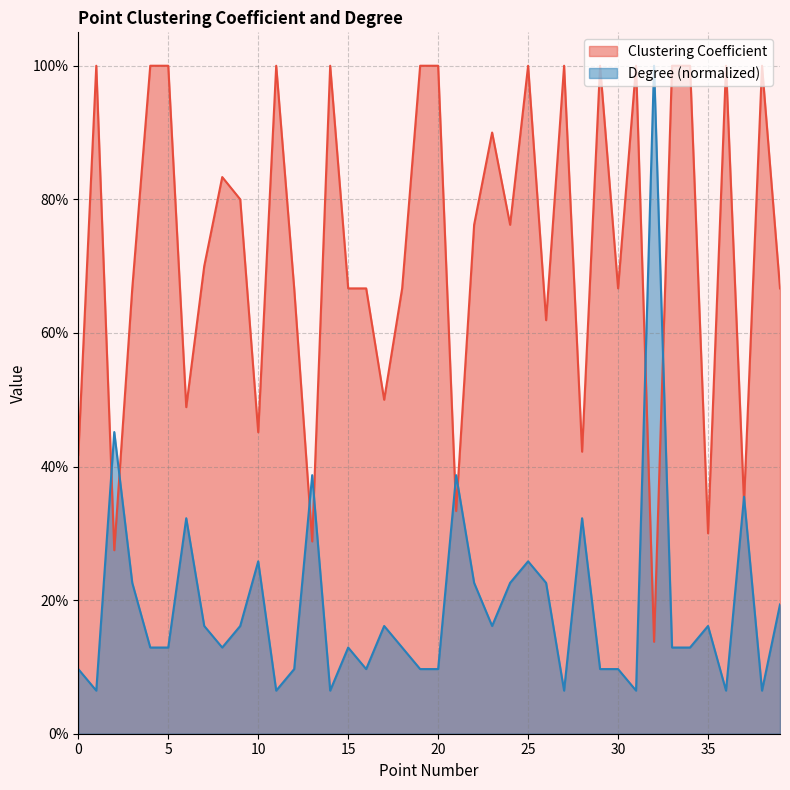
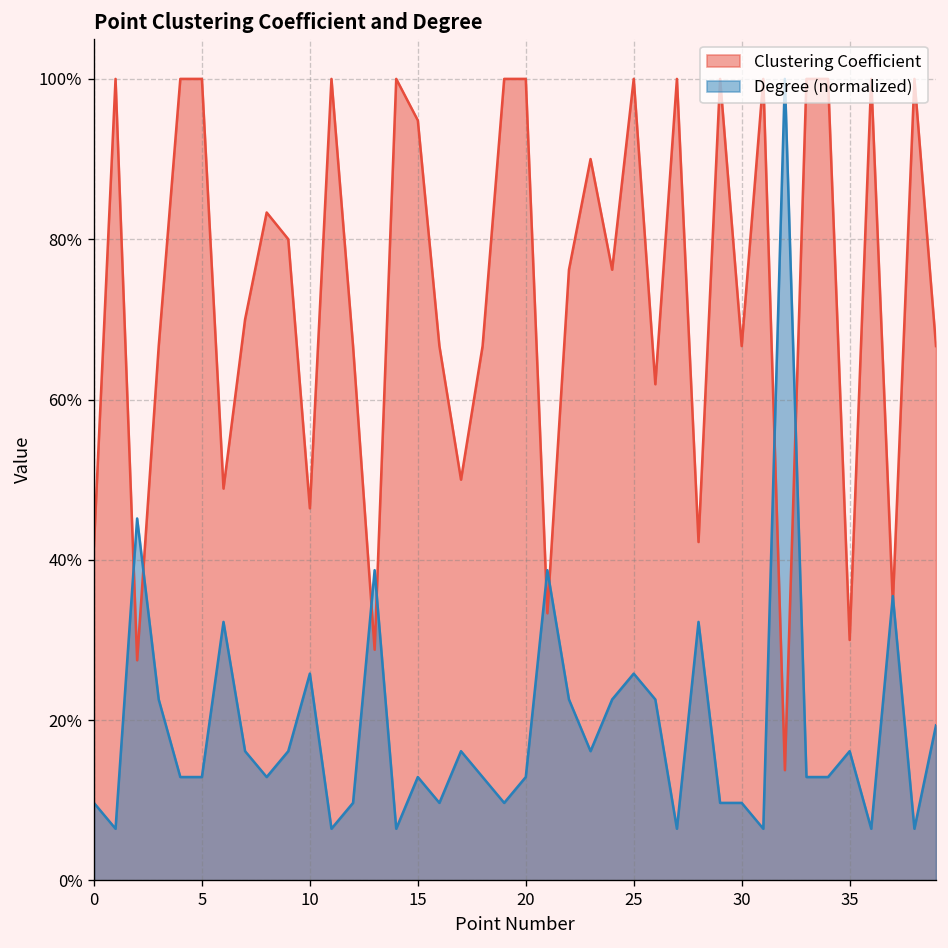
Clustering Coefficient, 10: 45% -> 46%
Clustering Coefficient, 15: 67% -> 95%
Degree (normalized), 20: 10% -> 13%
